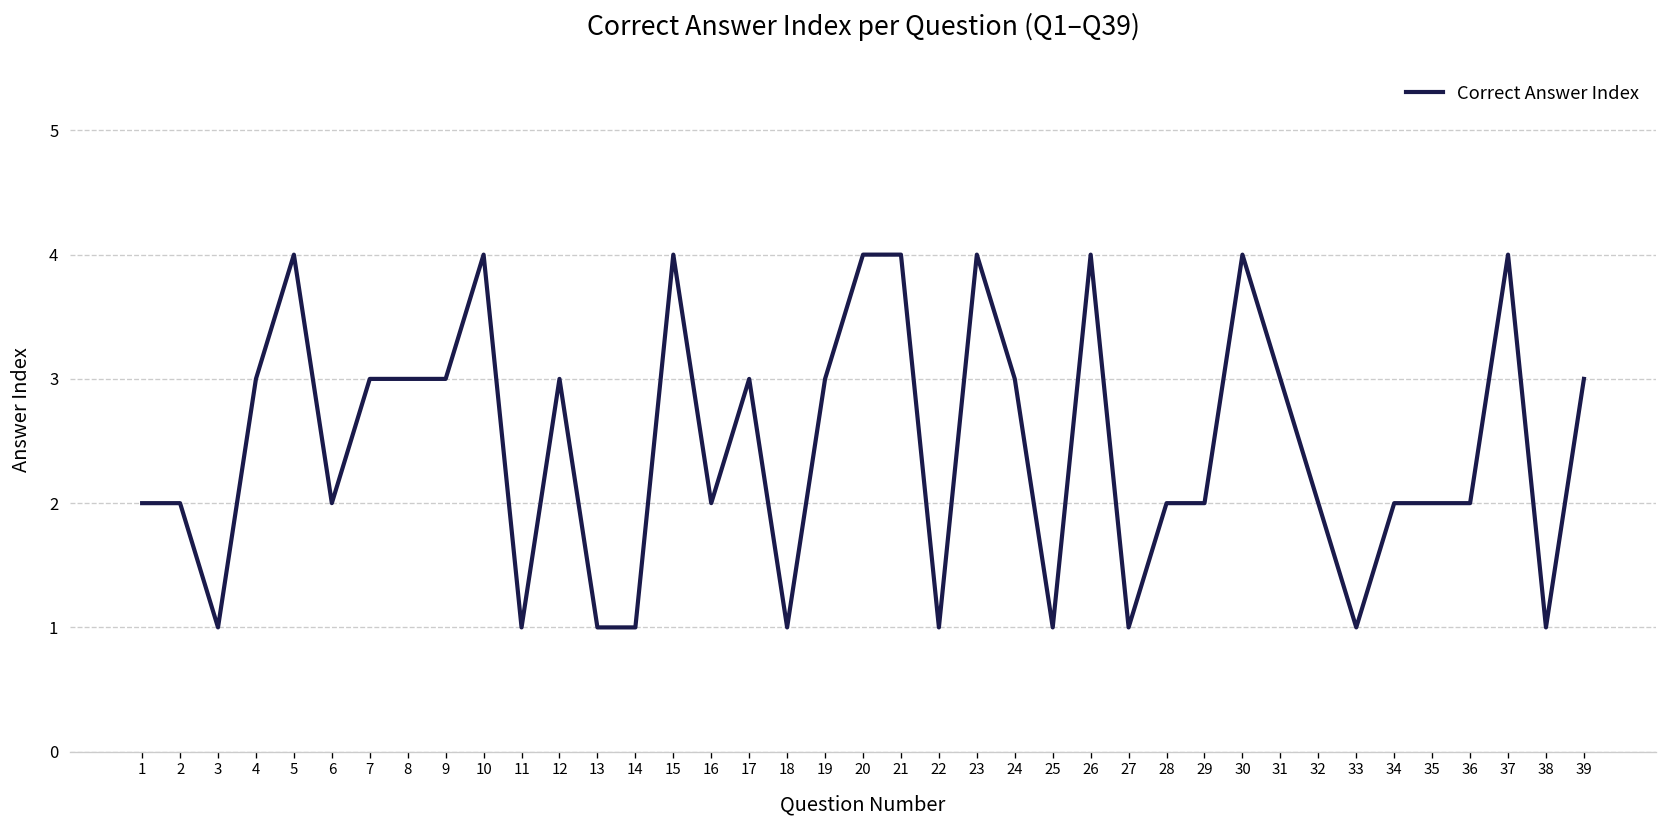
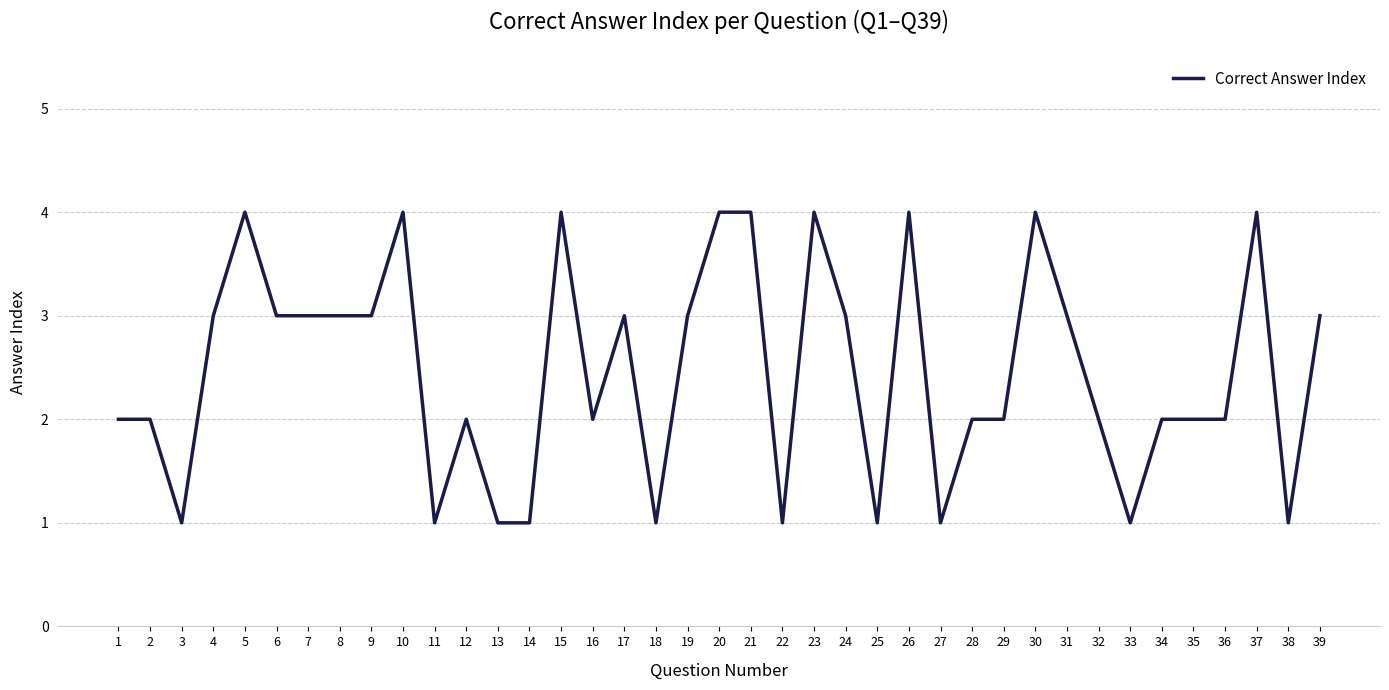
6: 2 -> 3
12: 3 -> 2
